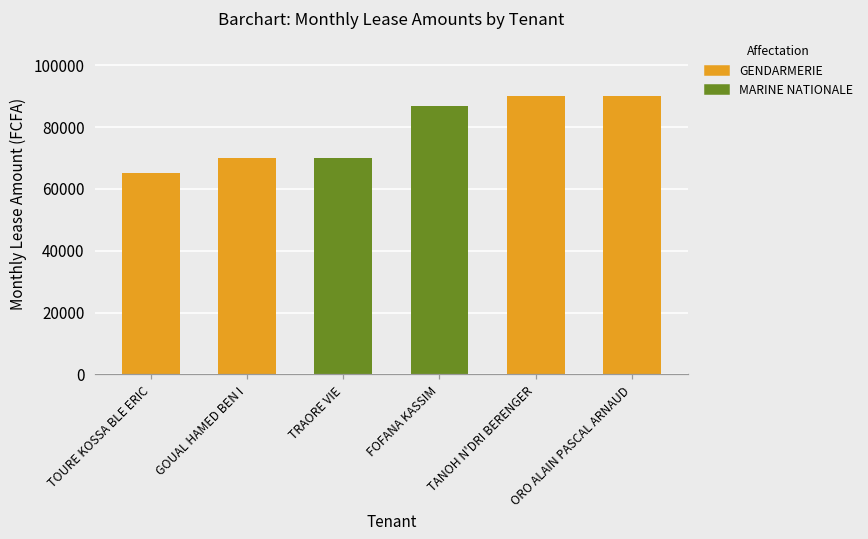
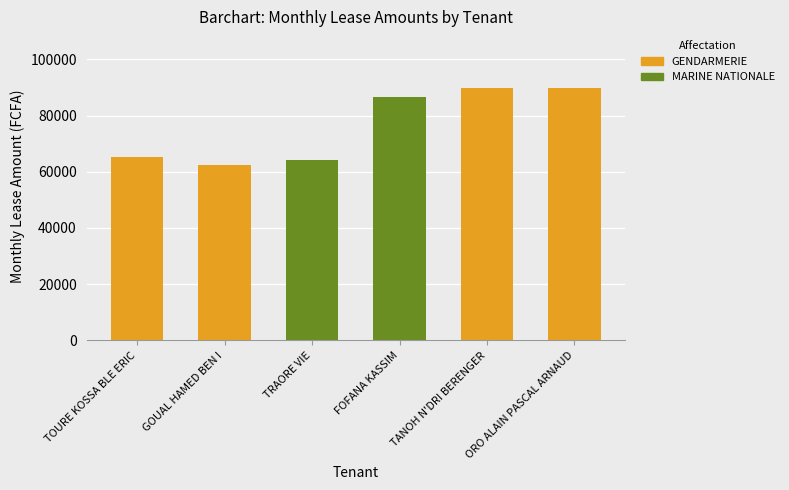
GOUAL HAMED BEN I: 70000 -> 62000
TRAORE VIE: 70000 -> 64000
